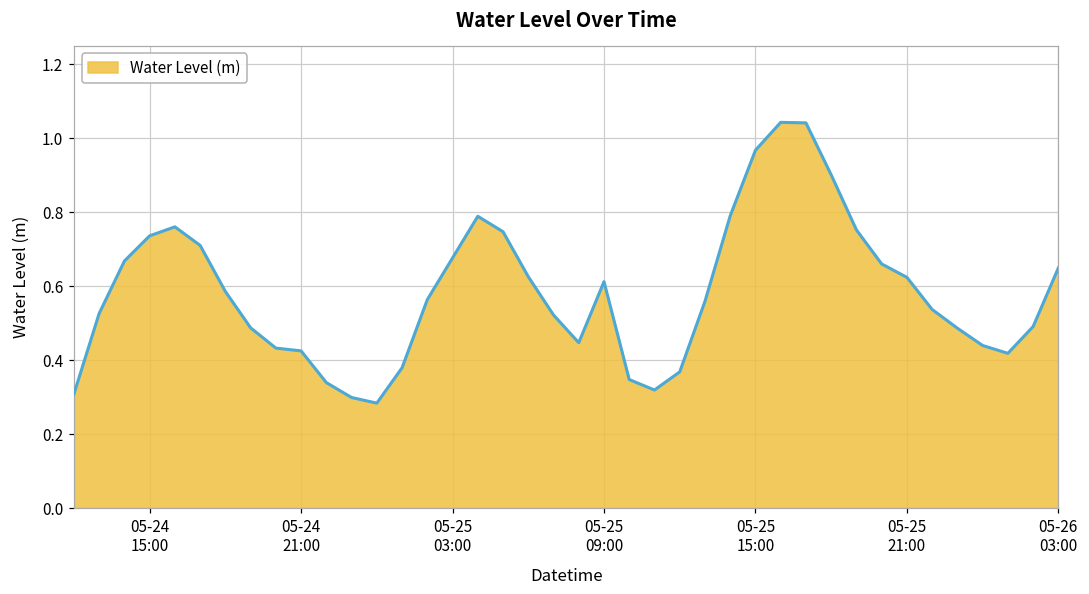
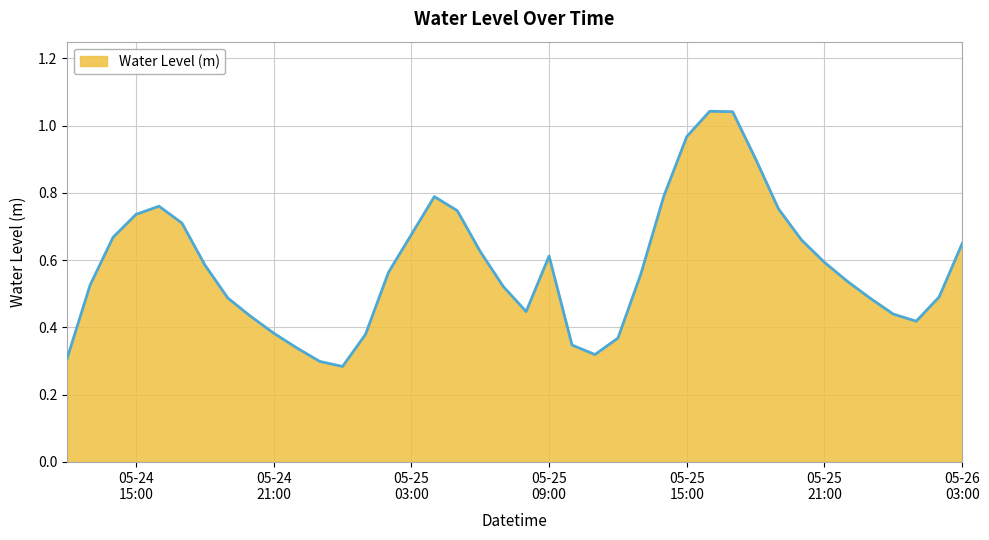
05-24 21:00: 0.43 -> 0.38
05-25 21:00: 0.62 -> 0.59
